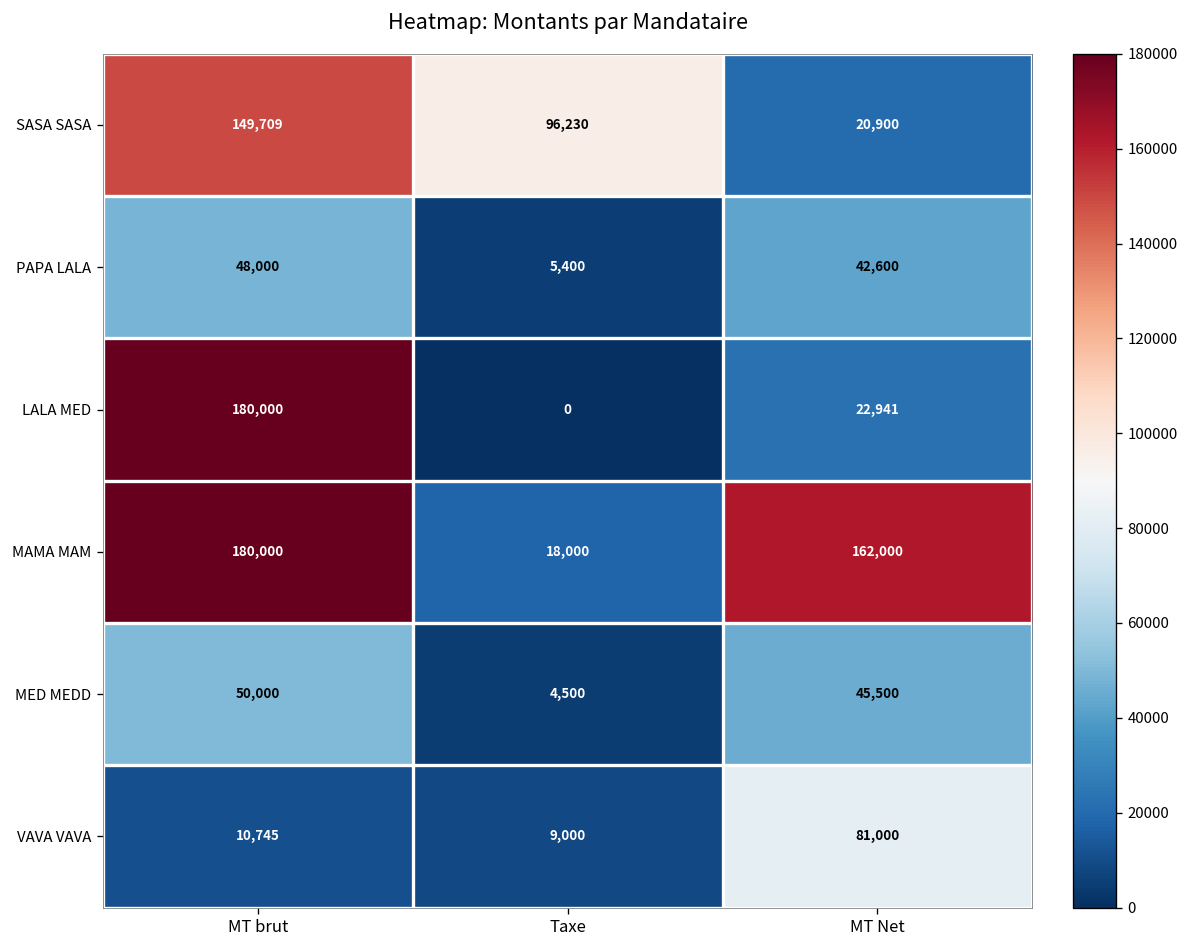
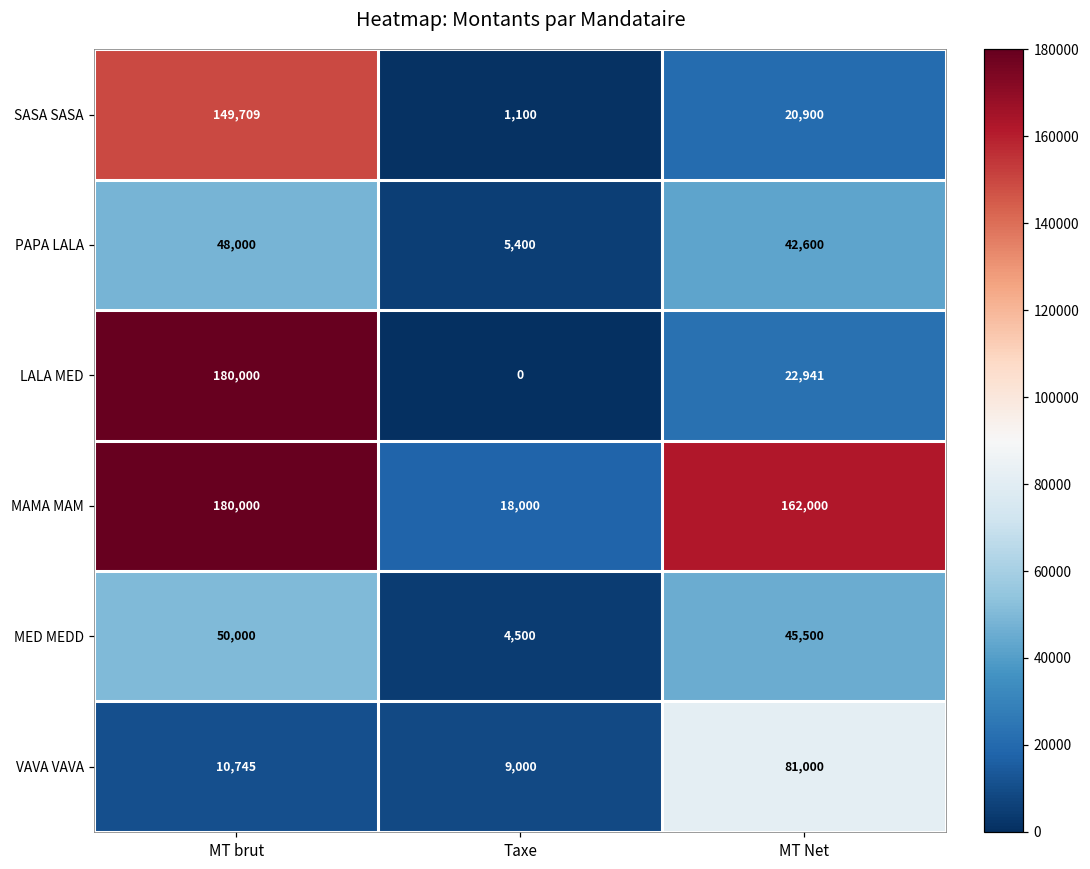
SASA SASA, Taxe: 96,230 -> 1,100
